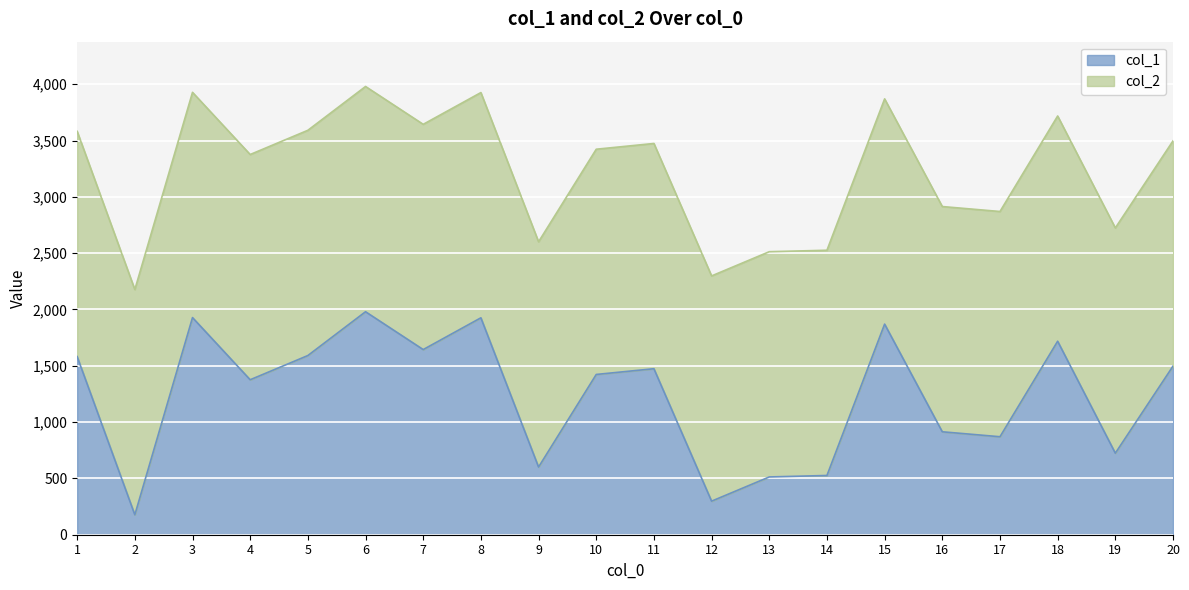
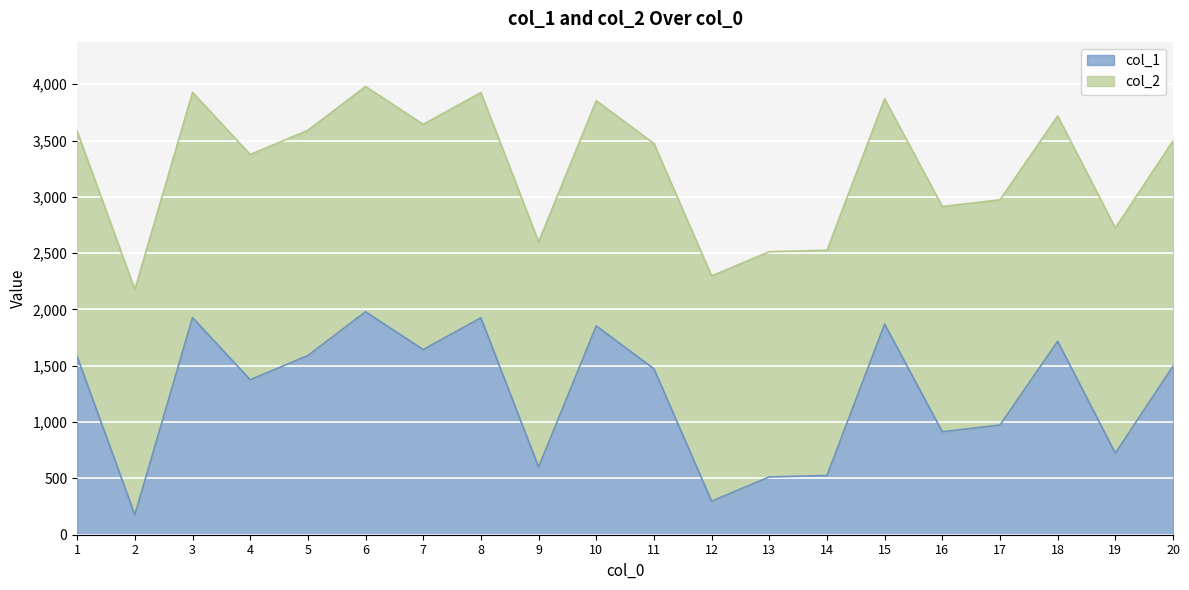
col_1, 10: 1,420 -> 1,850
col_1, 17: 870 -> 970
